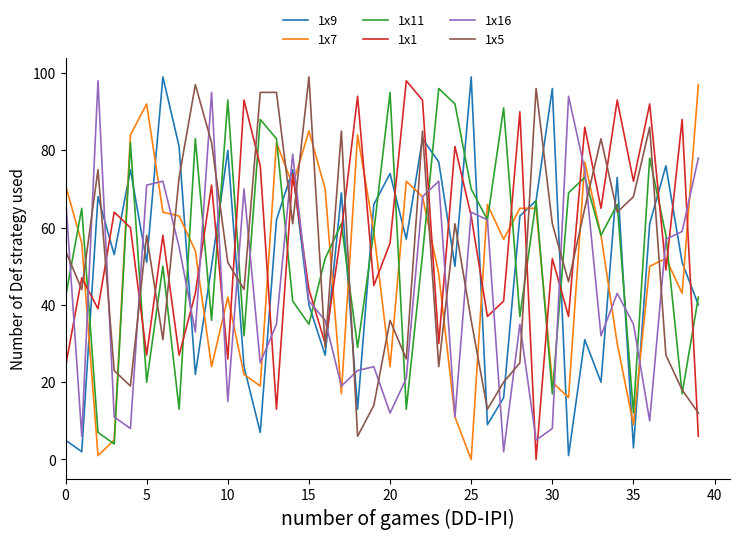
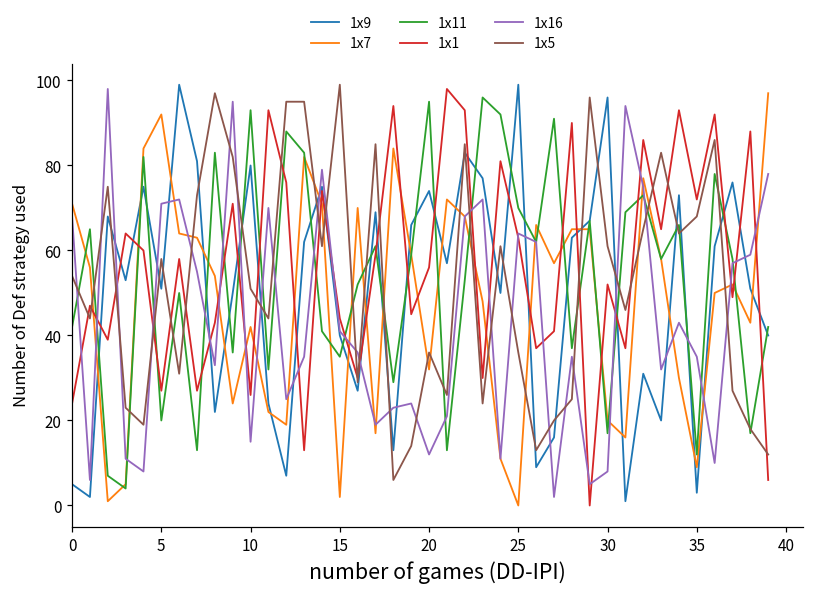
1x7, 15: 85 -> 2
1x7, 20: 24 -> 32
